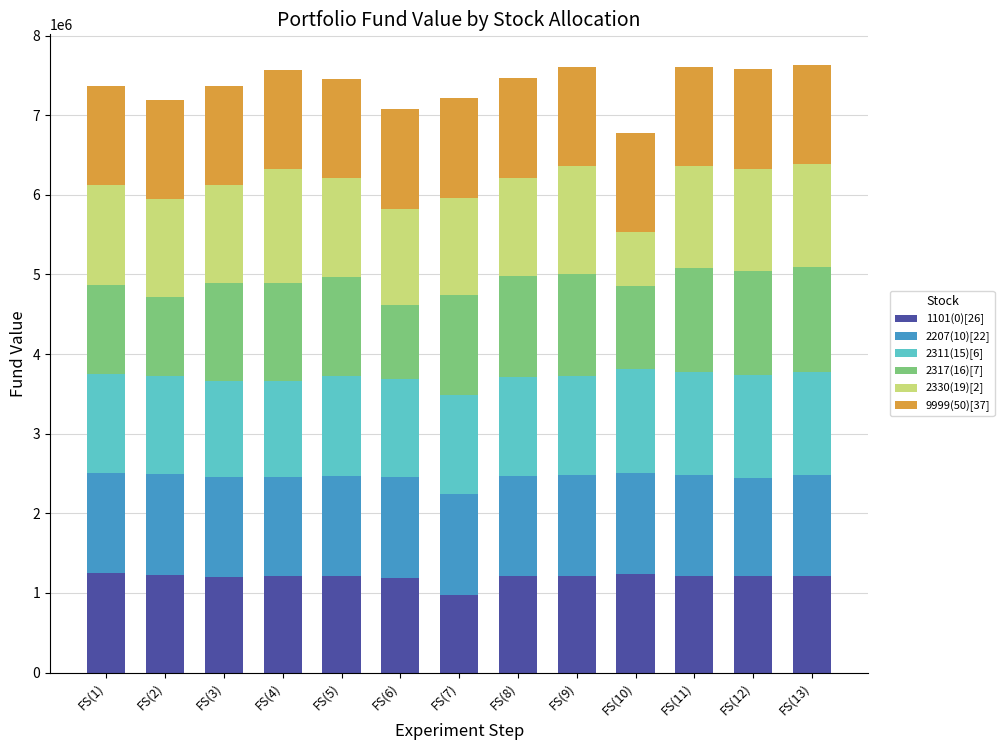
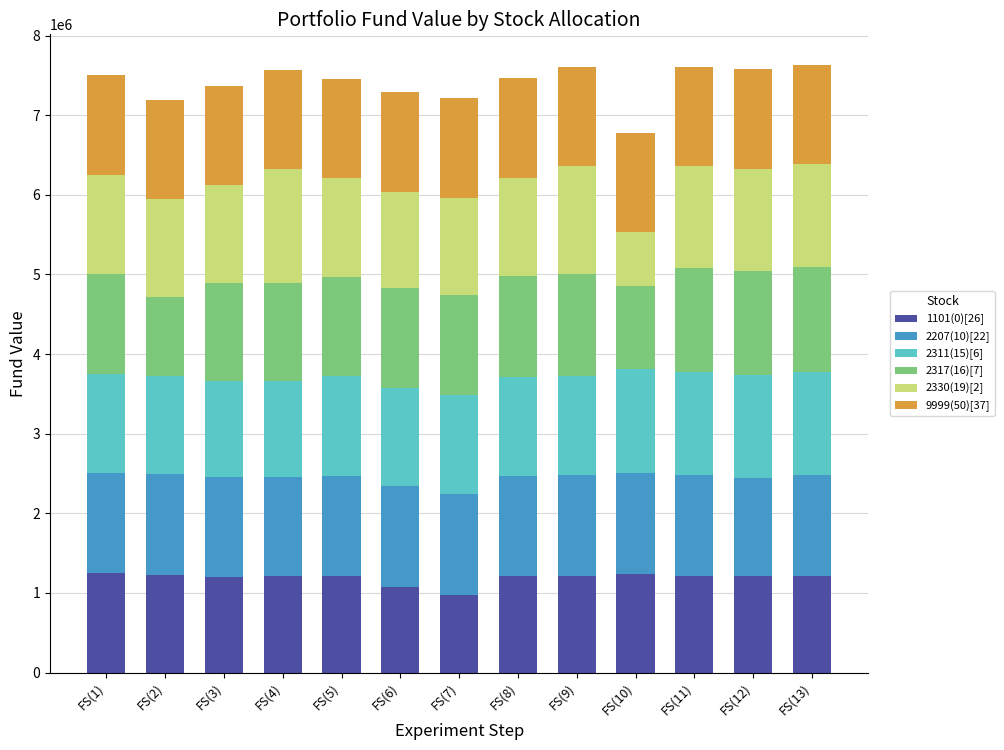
2317(16)[7], FS(1): 1100000 -> 1300000
1101(0)[26], FS(6): 1200000 -> 1100000
2317(16)[7], FS(6): 900000 -> 1300000
